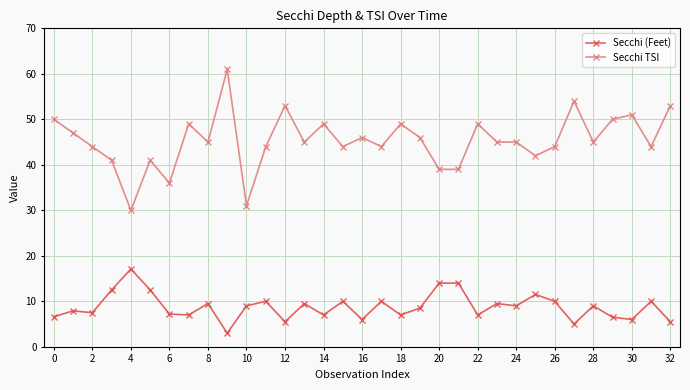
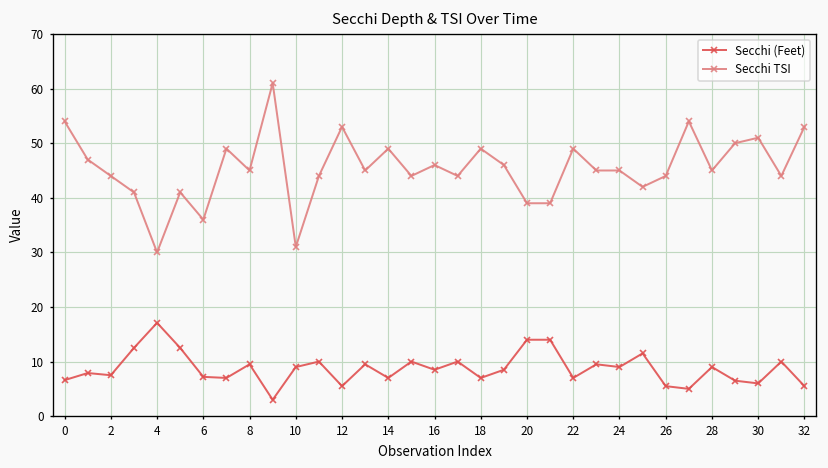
Secchi TSI, 0: 50 -> 54
Secchi (Feet), 16: 6 -> 9
Secchi (Feet), 26: 10 -> 6
